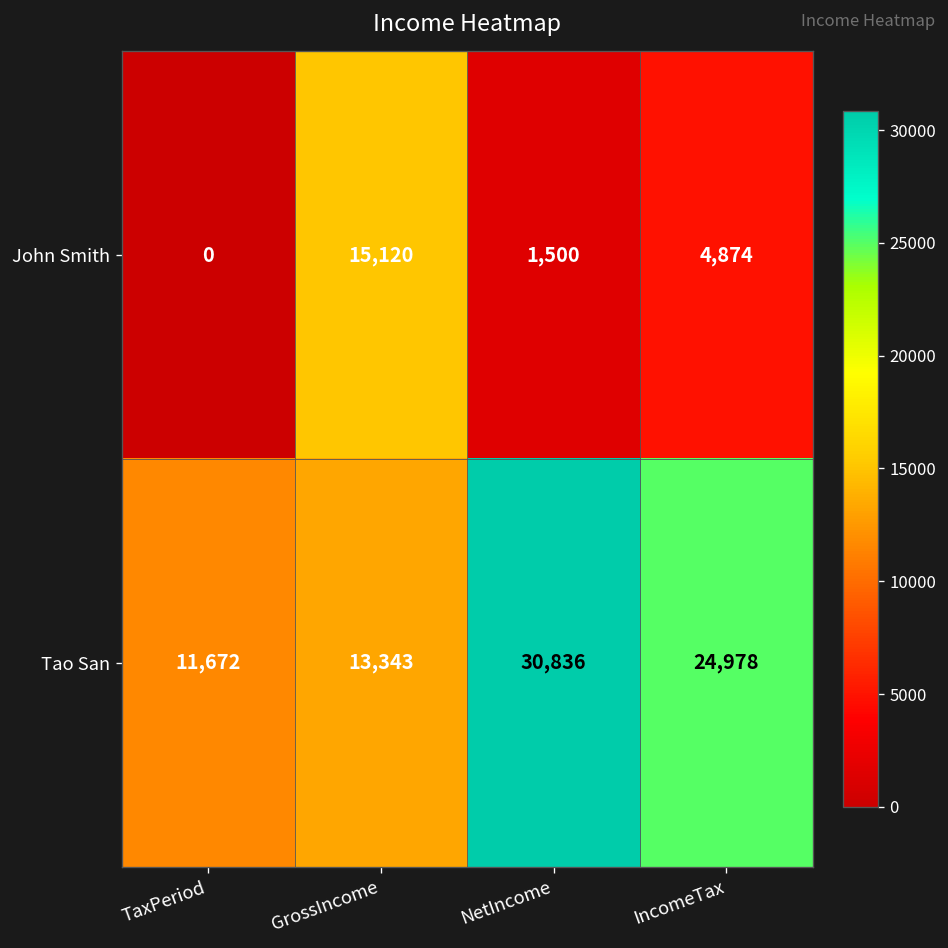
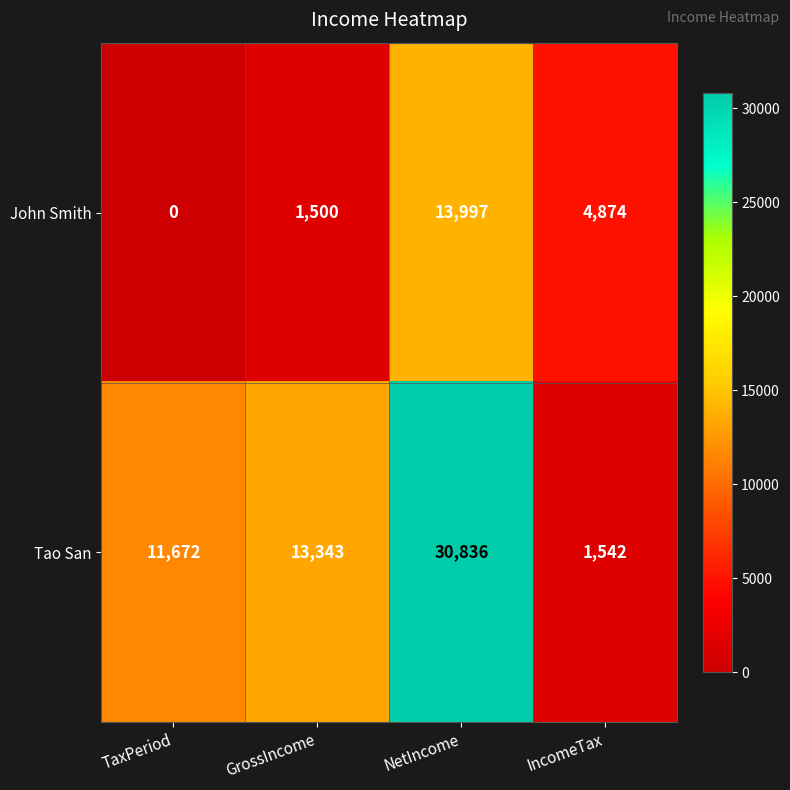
John Smith, GrossIncome: 15,120 -> 1,500
John Smith, NetIncome: 1,500 -> 13,997
Tao San, IncomeTax: 24,978 -> 1,542
